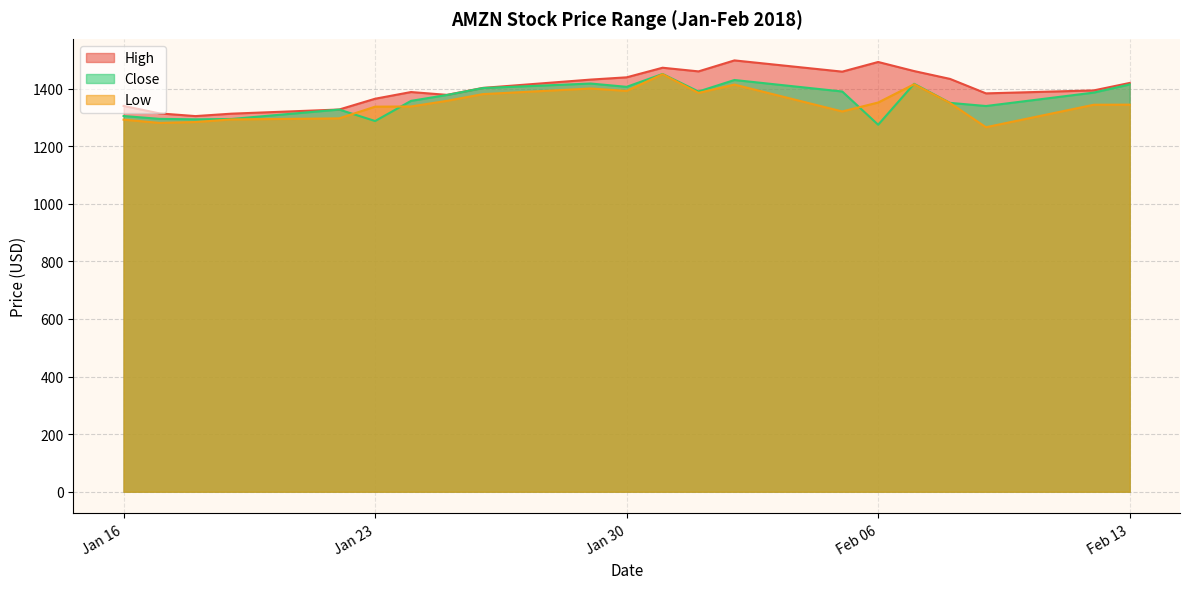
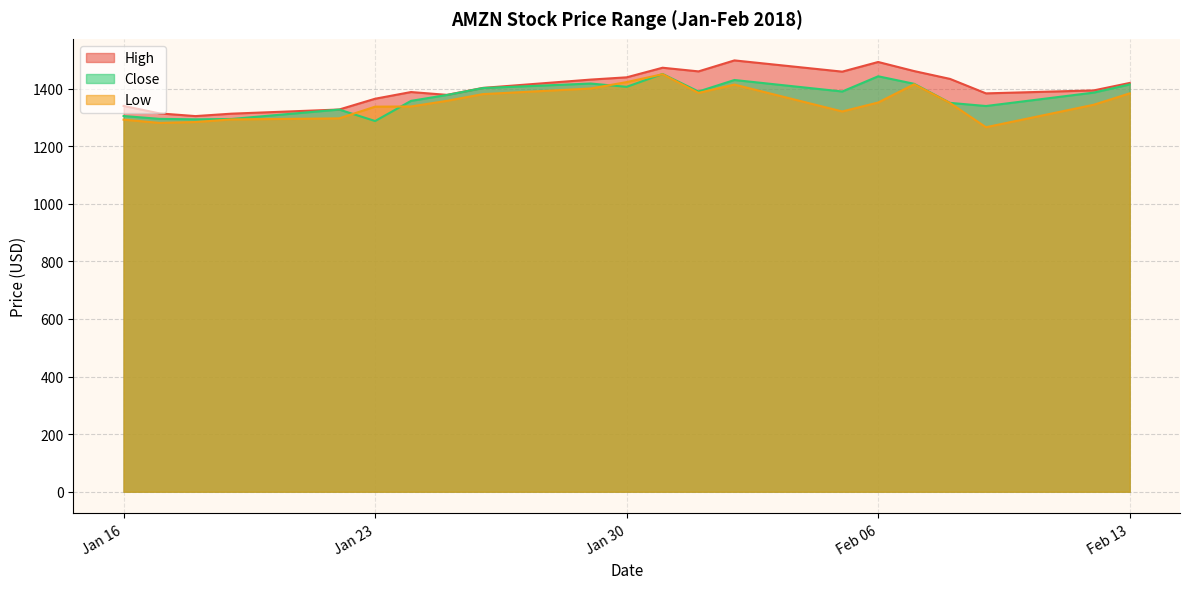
Low, Jan 30: 1390 -> 1420
Close, Feb 06: 1270 -> 1440
Low, Feb 13: 1340 -> 1380
